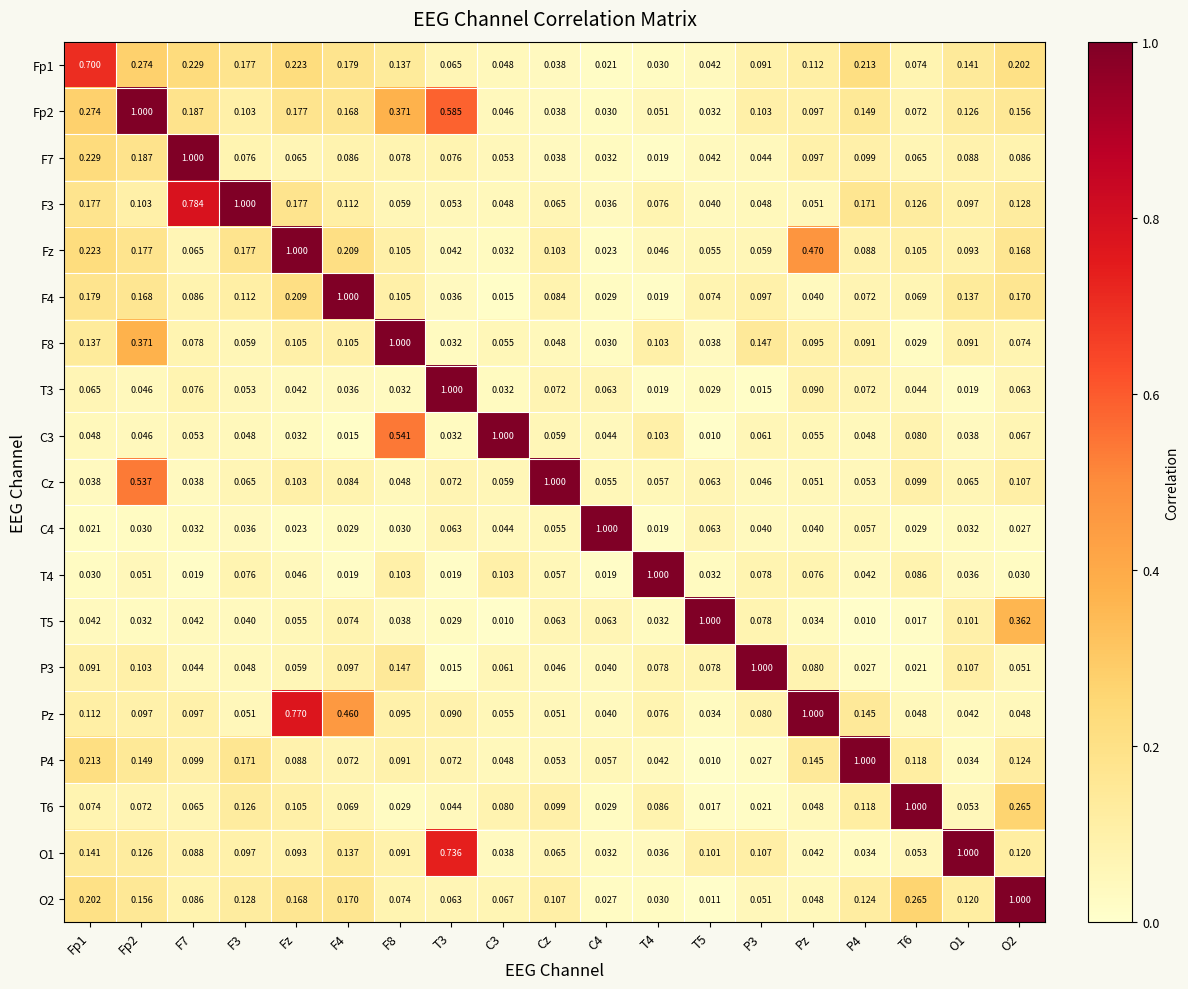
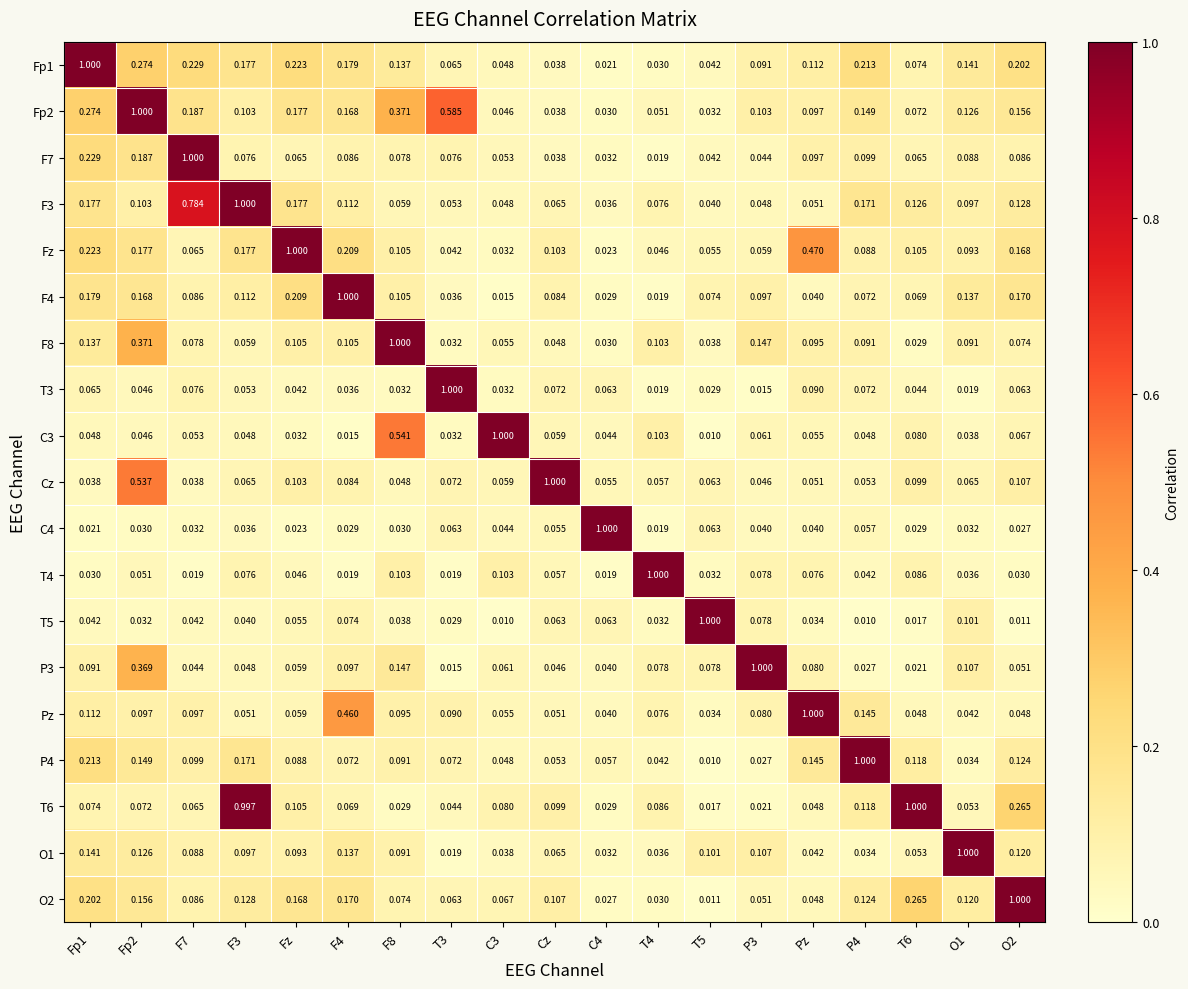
Fp1, Fp1: 0.700 -> 1.000
T5, O2: 0.362 -> 0.011
P3, Fp2: 0.103 -> 0.369
Pz, Fz: 0.770 -> 0.059
T6, F3: 0.126 -> 0.997
O1, T3: 0.736 -> 0.019
